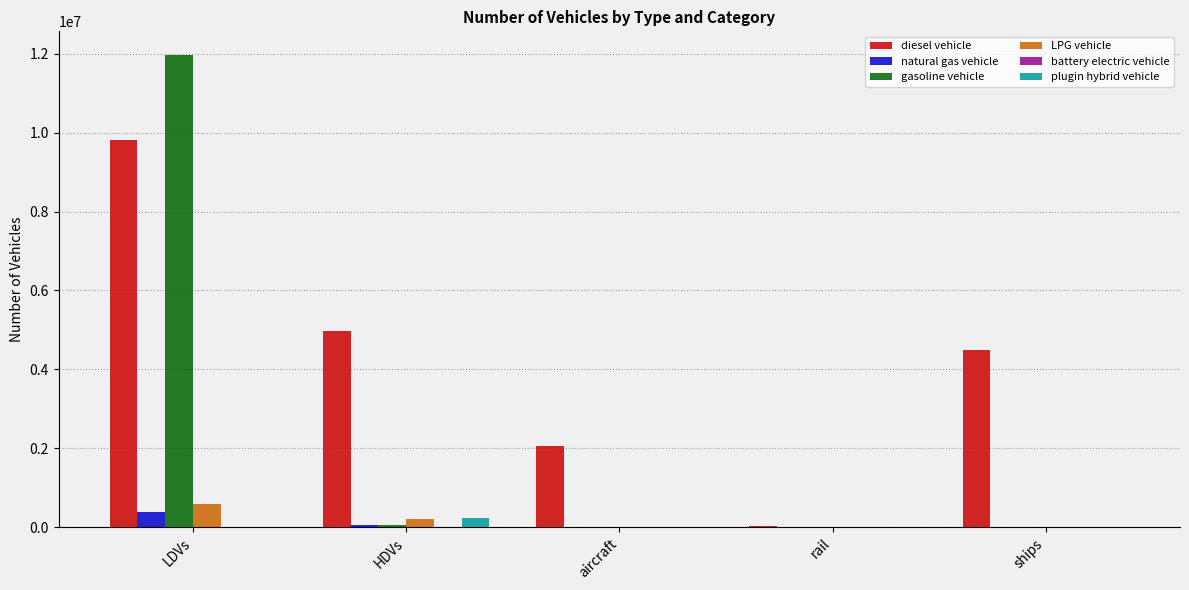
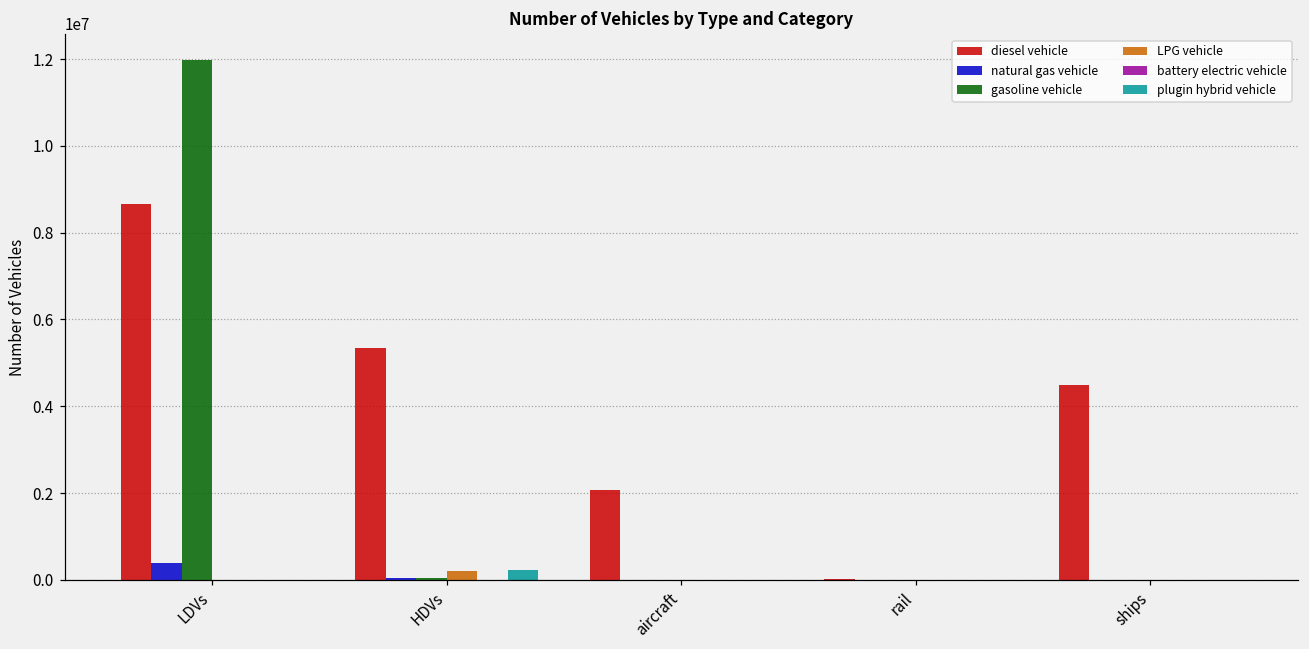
diesel vehicle, LDVs: 9800000 -> 8700000
LPG vehicle, LDVs: 600000 -> 0
diesel vehicle, HDVs: 5000000 -> 5300000
